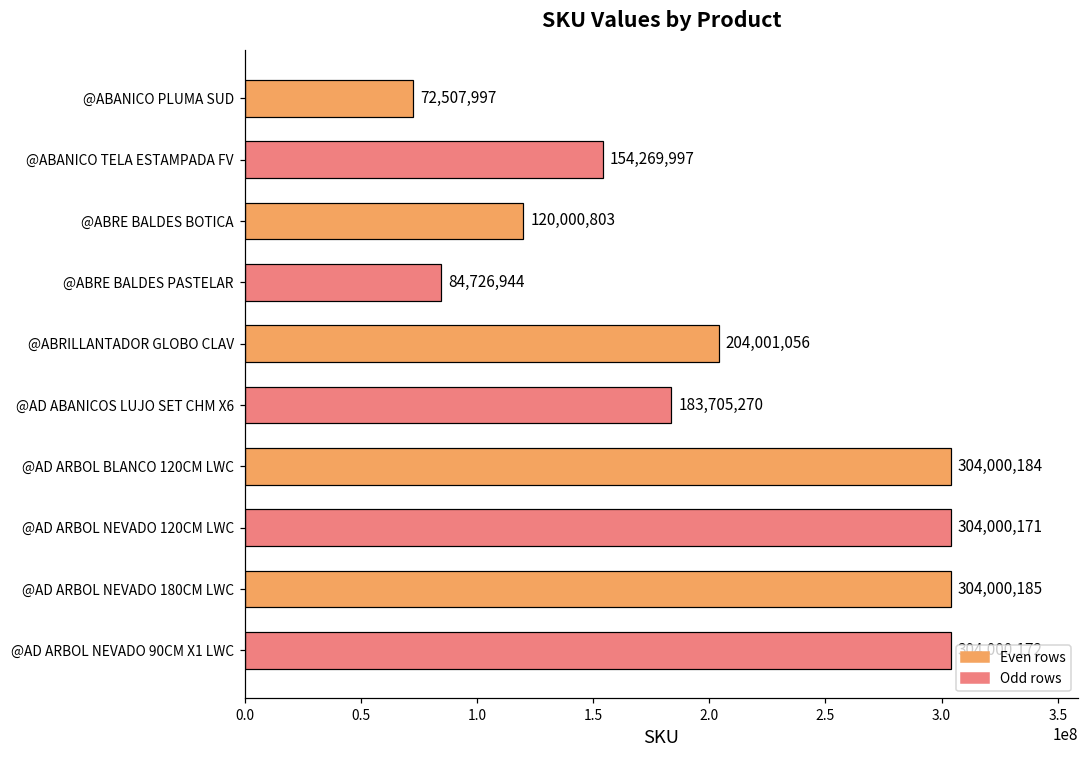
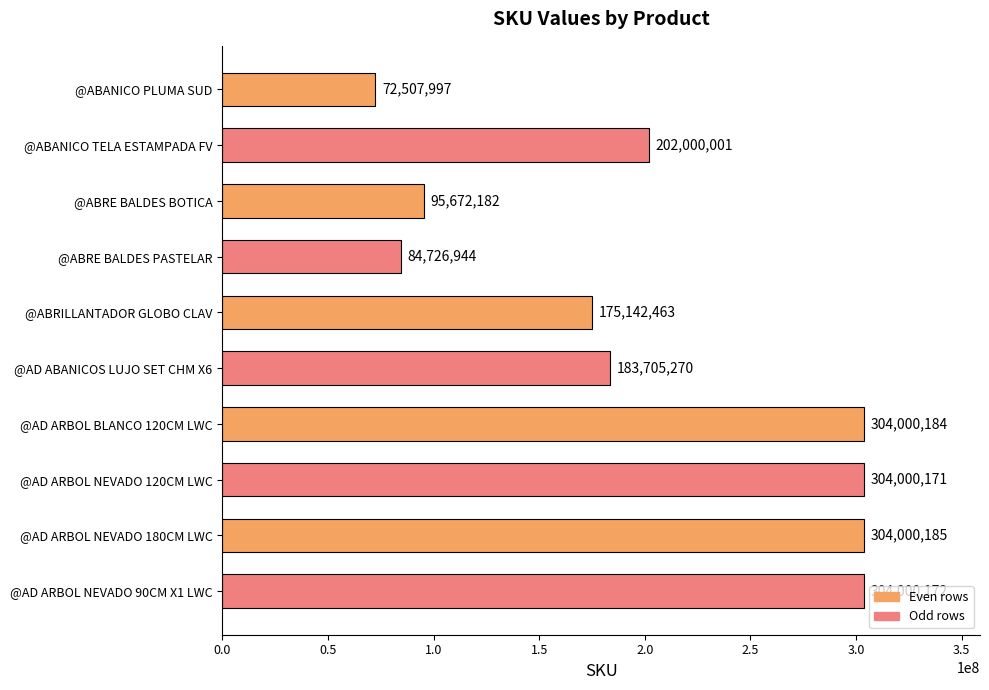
@ABANICO TELA ESTAMPADA FV: 154,269,997 -> 202,000,001
@ABRE BALDES BOTICA: 120,000,803 -> 95,672,182
@ABRILLANTADOR GLOBO CLAV: 204,001,056 -> 175,142,463
